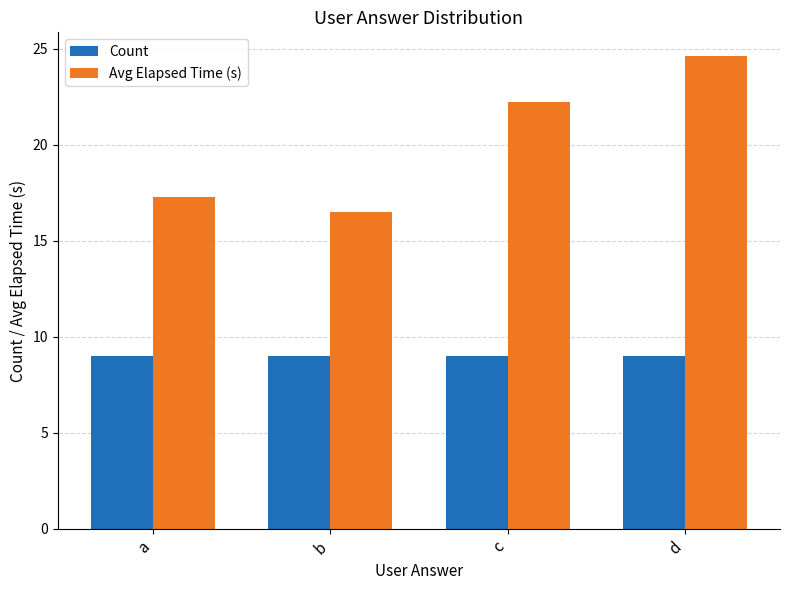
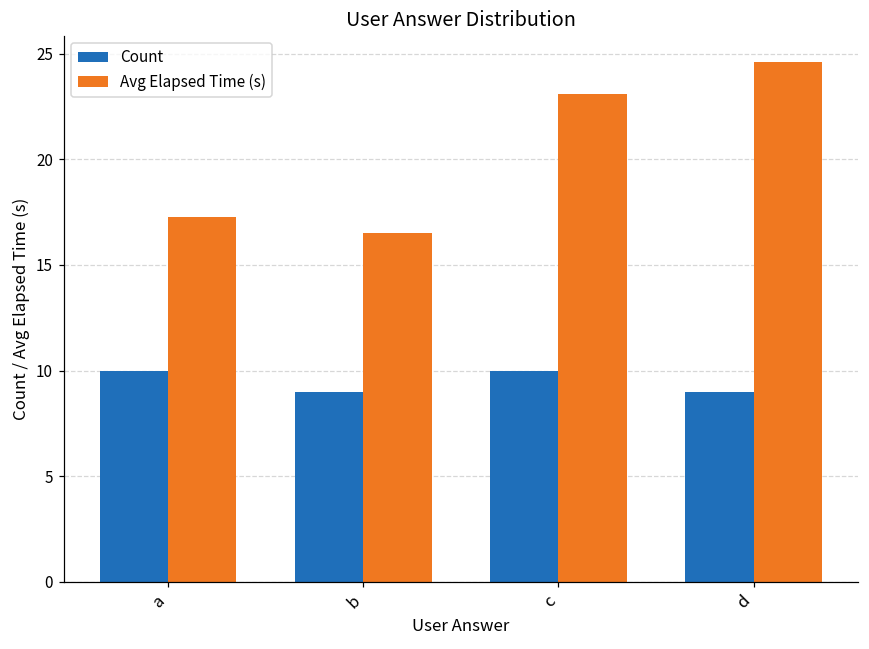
Count, a: 9 -> 10
Count, c: 9 -> 10
Avg Elapsed Time (s), c: 22.2 -> 23.1
